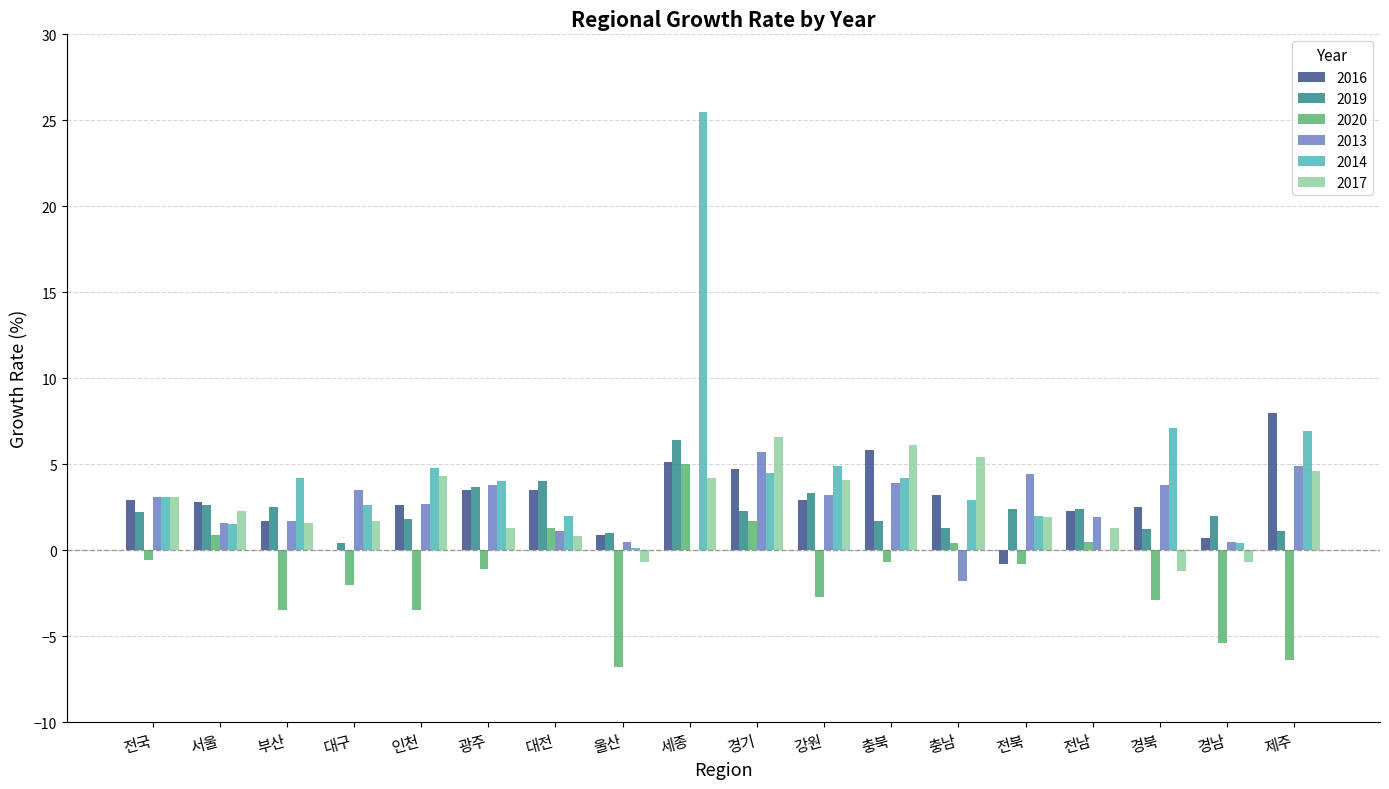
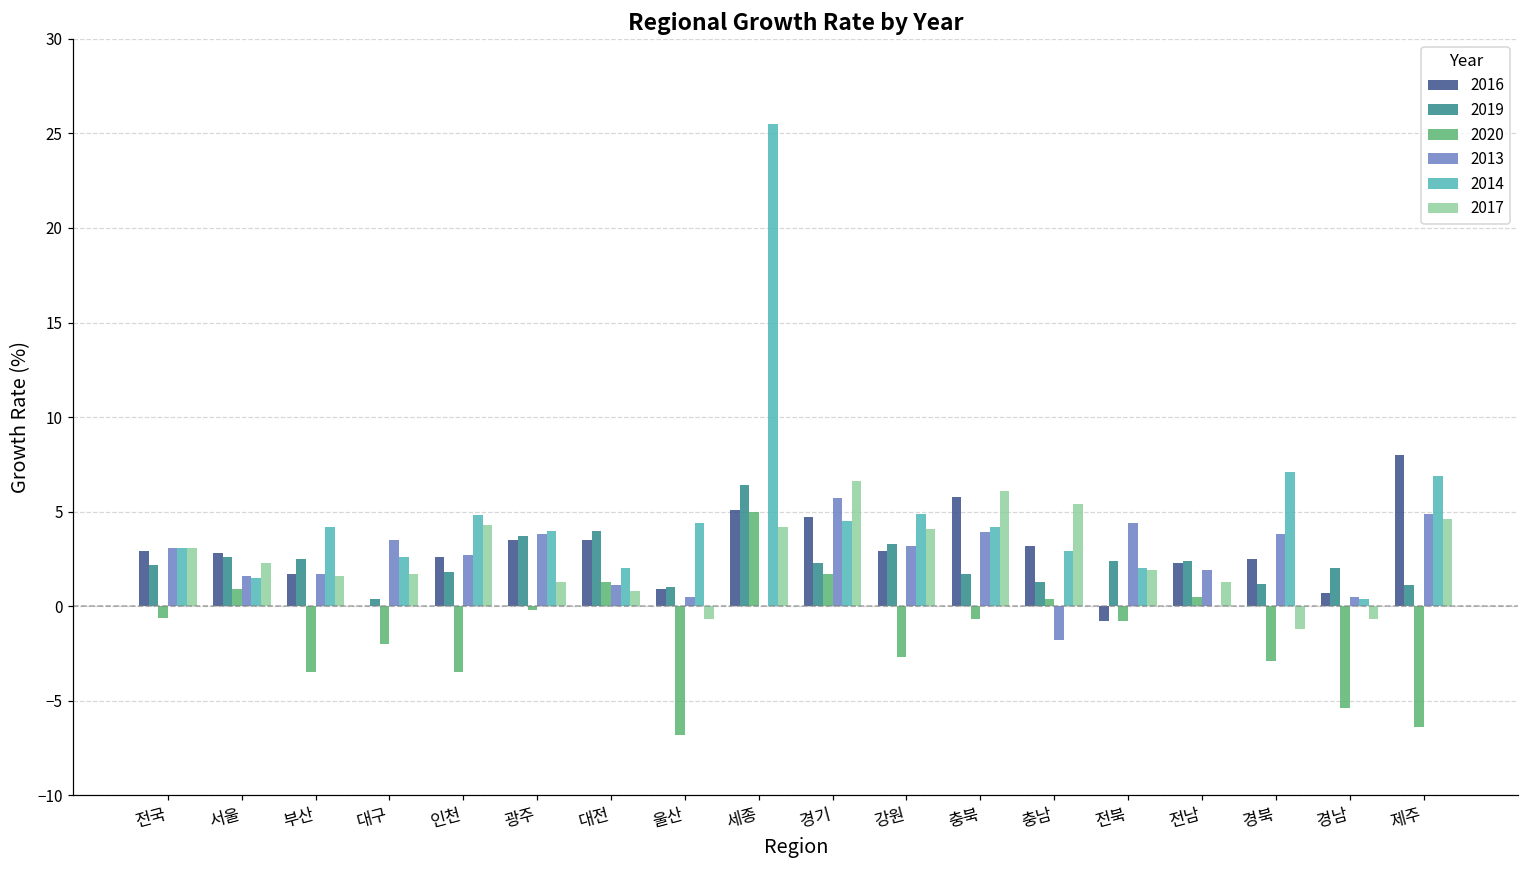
2020, 광주: -1.1 -> -0.2
2014, 울산: 0.1 -> 4.4
